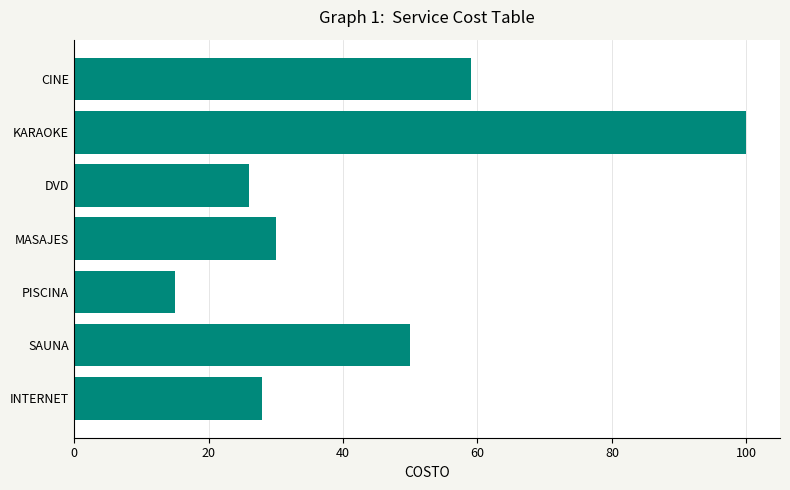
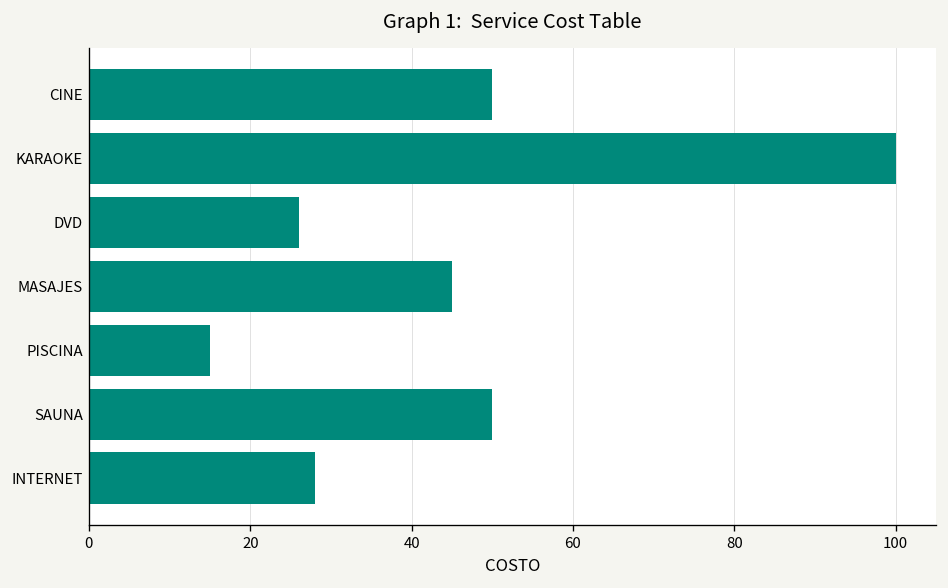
CINE: 59 -> 50
MASAJES: 30 -> 45
